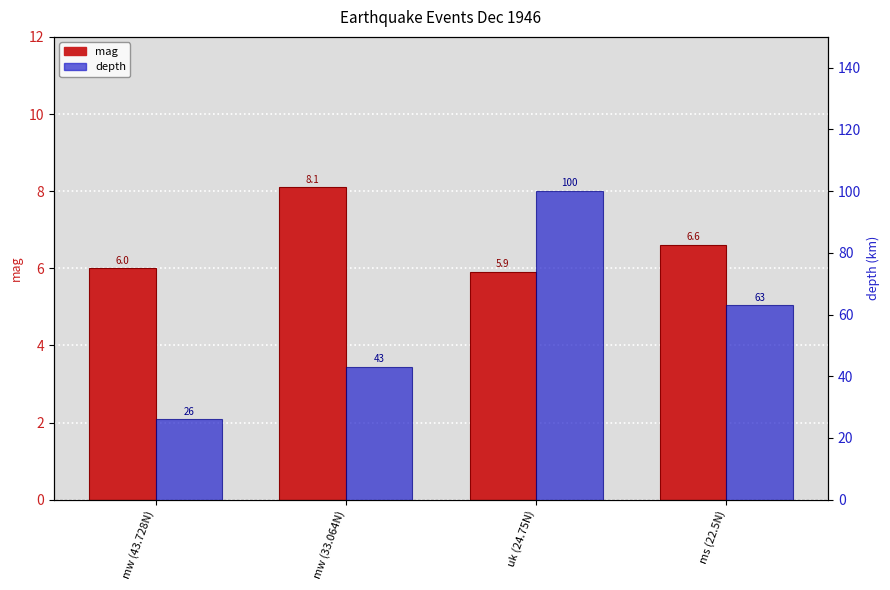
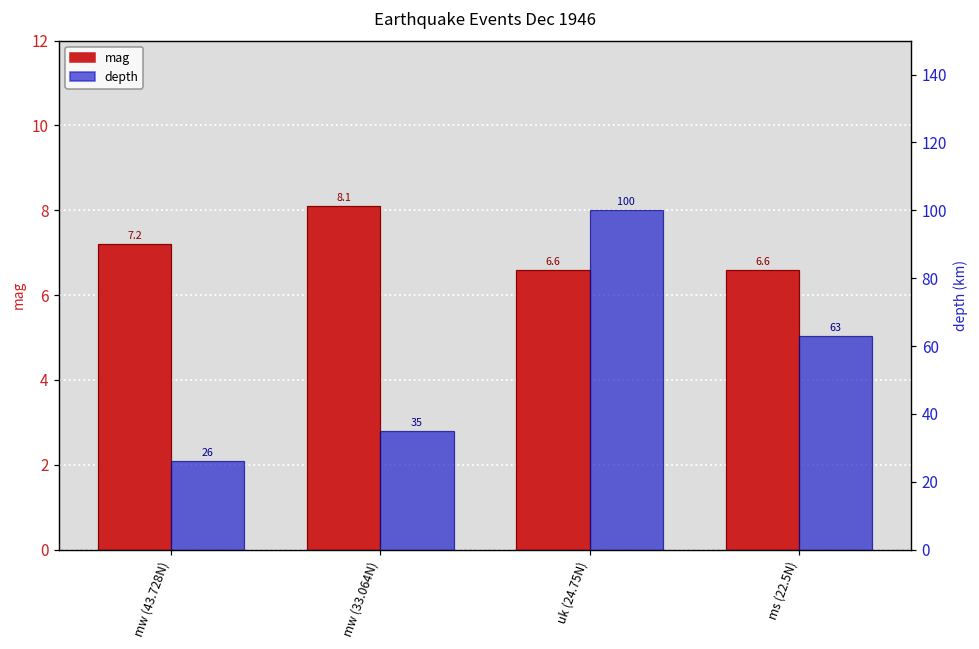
mag, mw (43.728N): 6.0 -> 7.2
mag, uk (24.75N): 5.9 -> 6.6
depth, mw (33.064N): 43 -> 35
